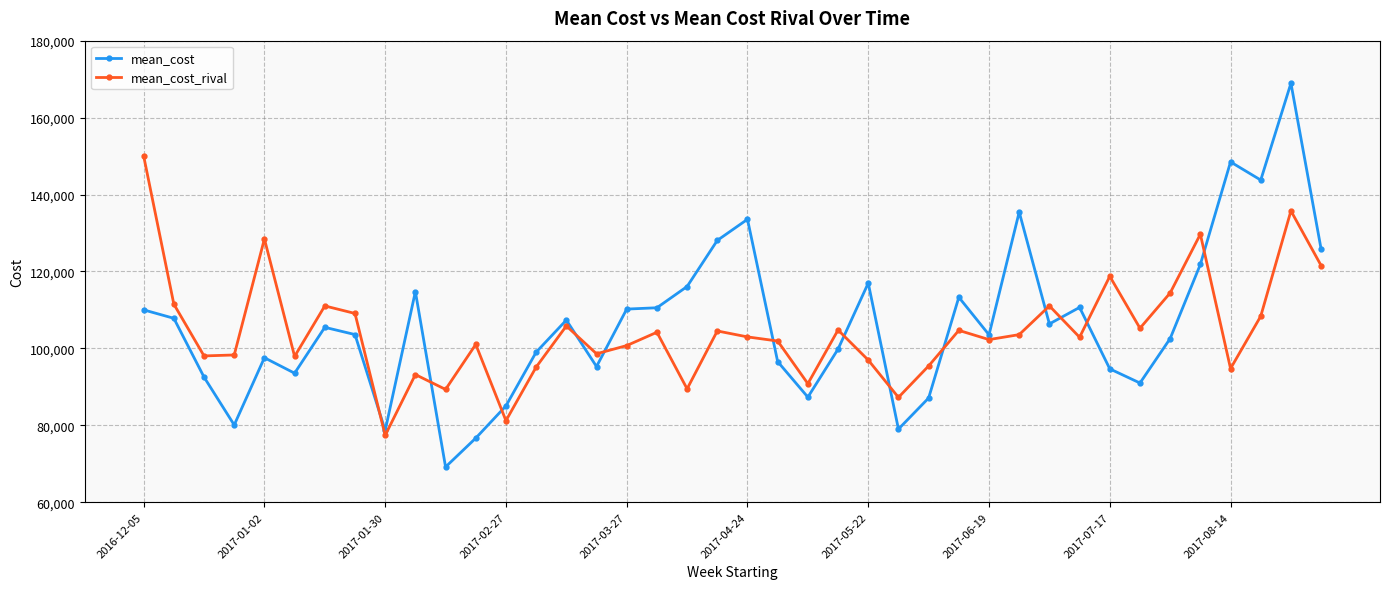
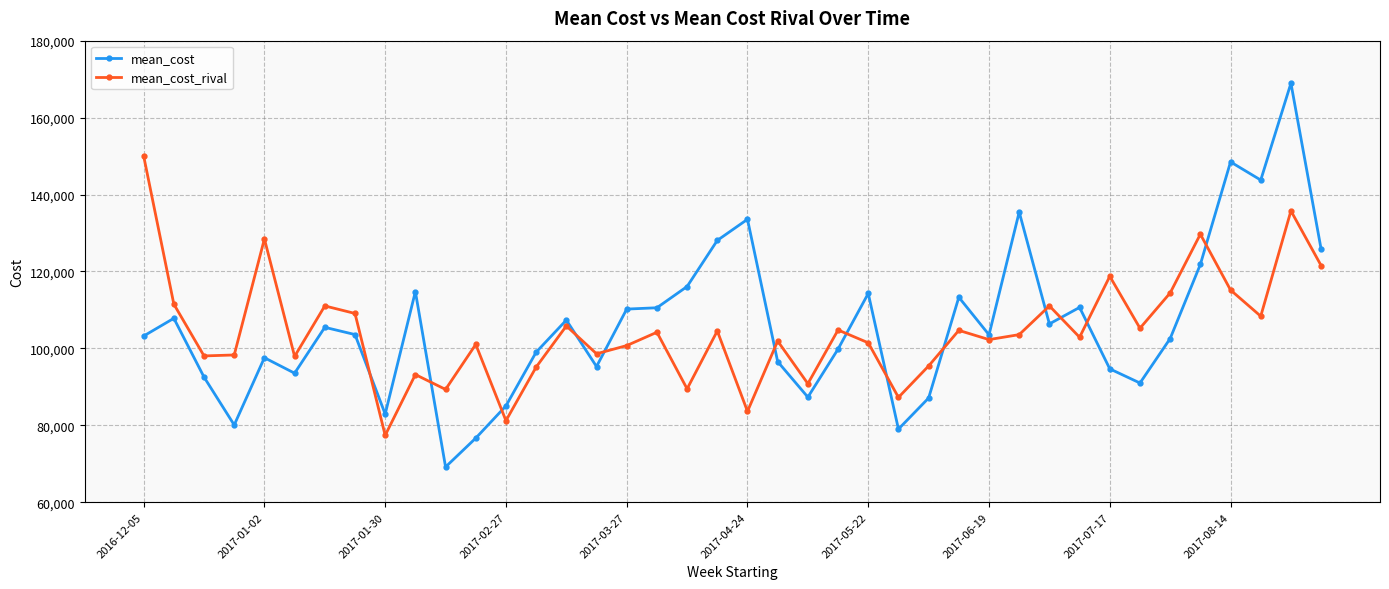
mean_cost, 2016-12-05: 110,000 -> 103,000
mean_cost, 2017-01-30: 79,000 -> 83,000
mean_cost_rival, 2017-04-24: 103,000 -> 84,000
mean_cost, 2017-05-22: 117,000 -> 114,000
mean_cost_rival, 2017-05-22: 97,000 -> 101,000
mean_cost_rival, 2017-08-14: 95,000 -> 115,000
